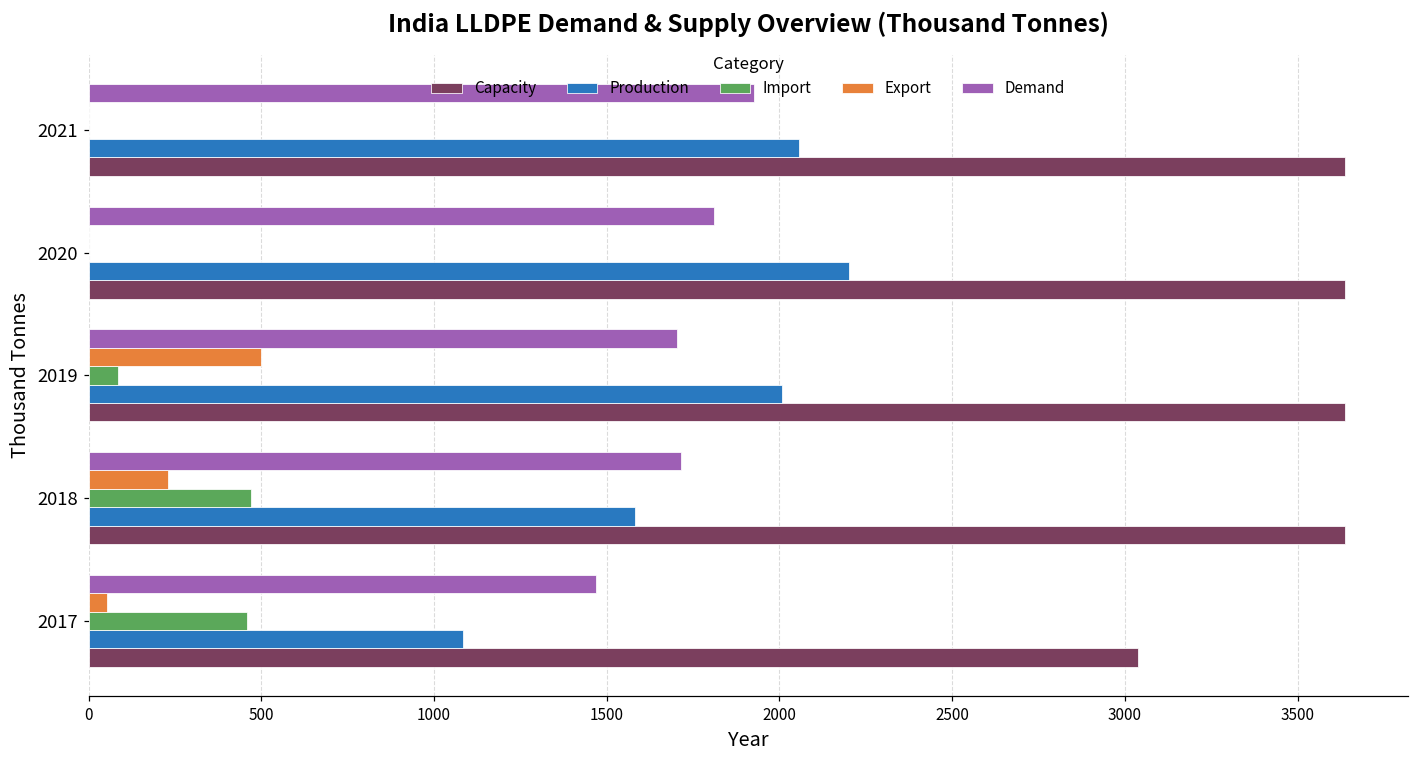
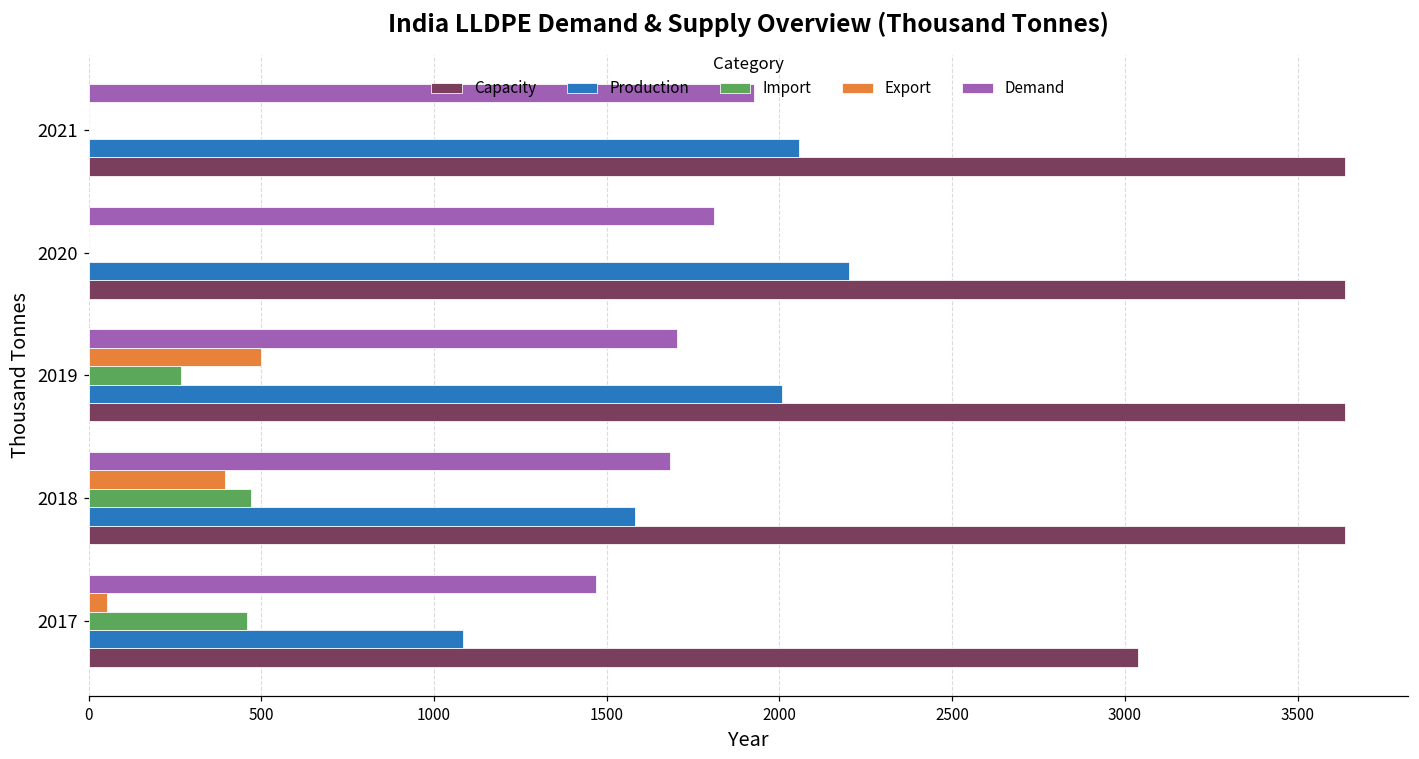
Import, 2019: 90 -> 270
Demand, 2018: 1710 -> 1680
Export, 2018: 230 -> 390
